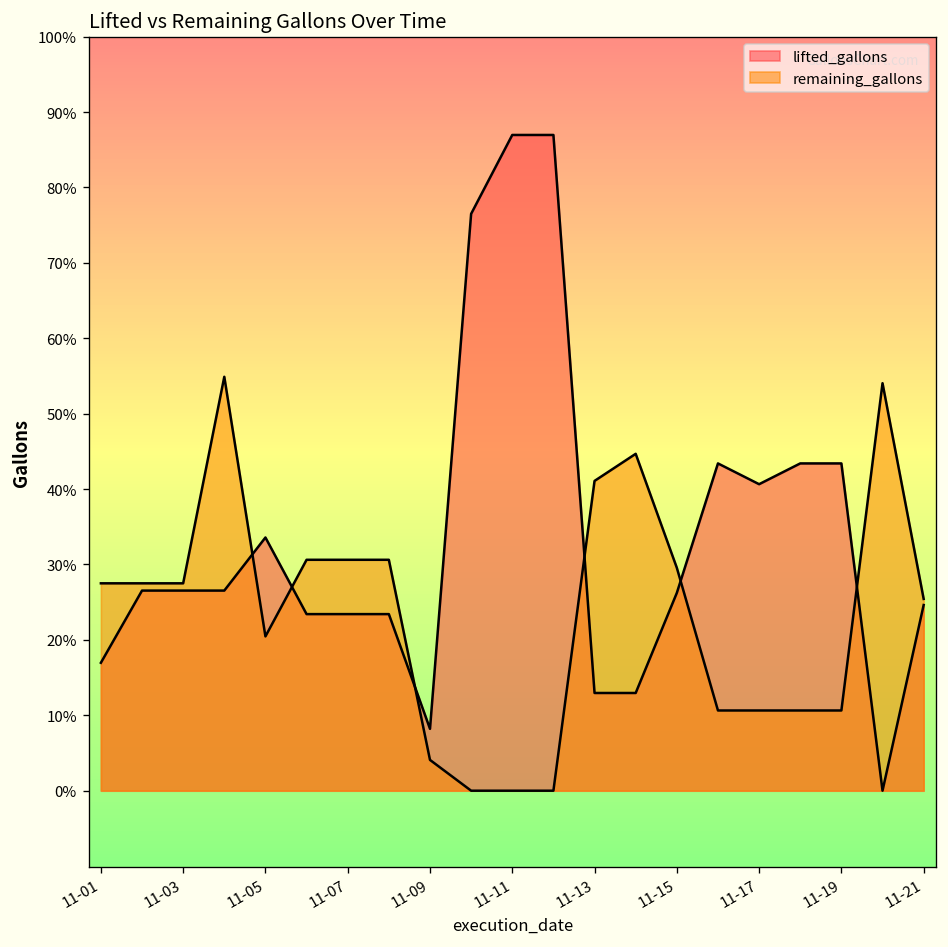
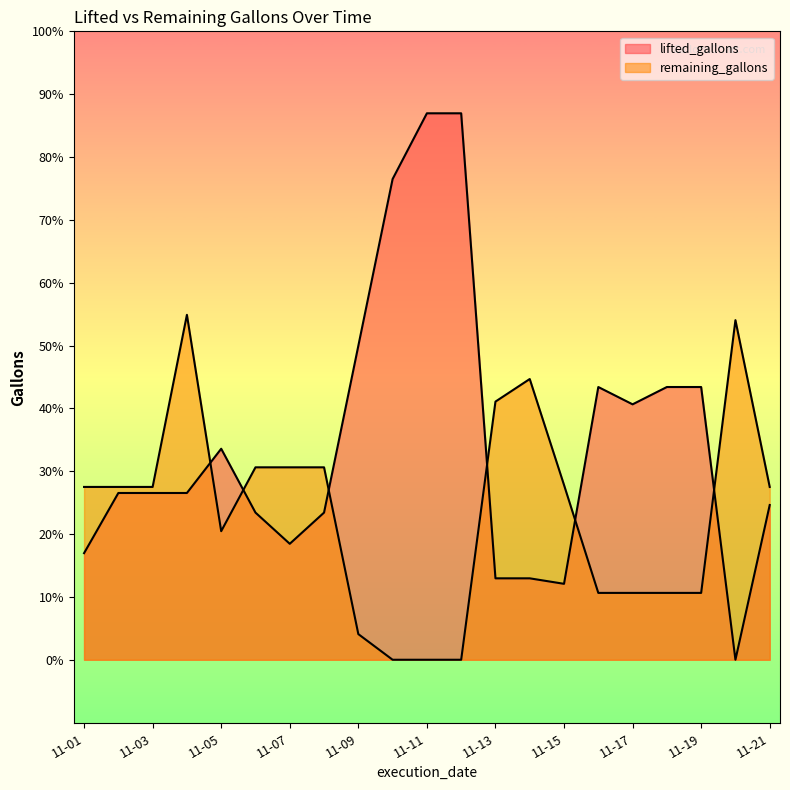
lifted_gallons, 11-07: 23% -> 18%
lifted_gallons, 11-09: 8% -> 50%
lifted_gallons, 11-15: 26% -> 12%
remaining_gallons, 11-15: 30% -> 28%
remaining_gallons, 11-21: 25% -> 27%
